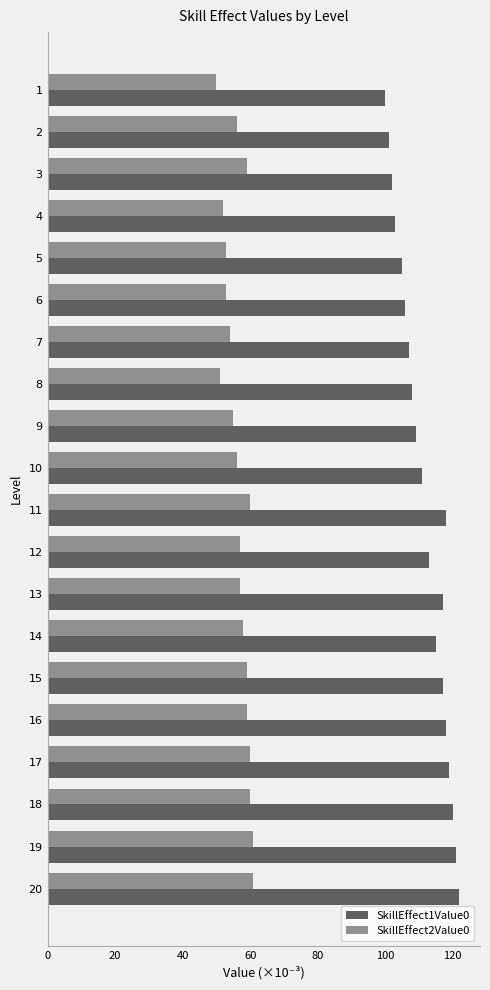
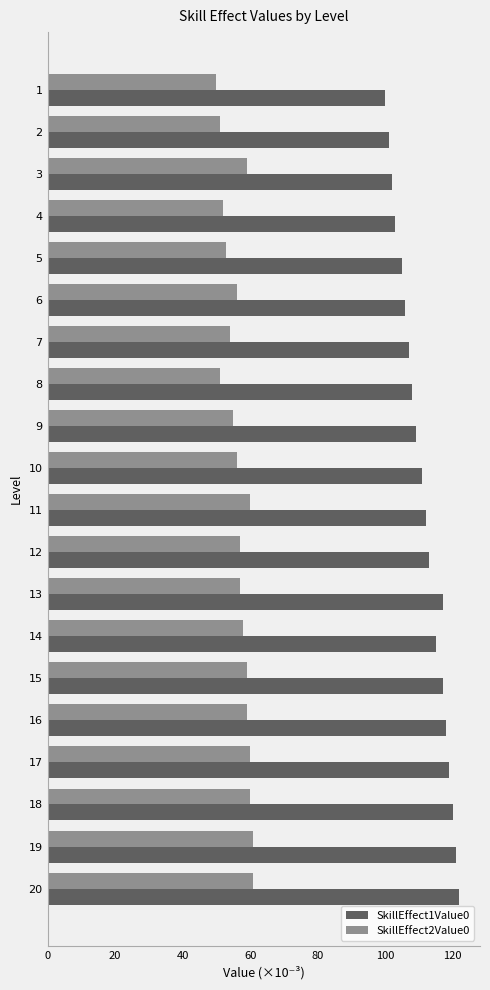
SkillEffect2Value0, 2: 56 -> 51
SkillEffect2Value0, 6: 53 -> 56
SkillEffect1Value0, 11: 118 -> 112
